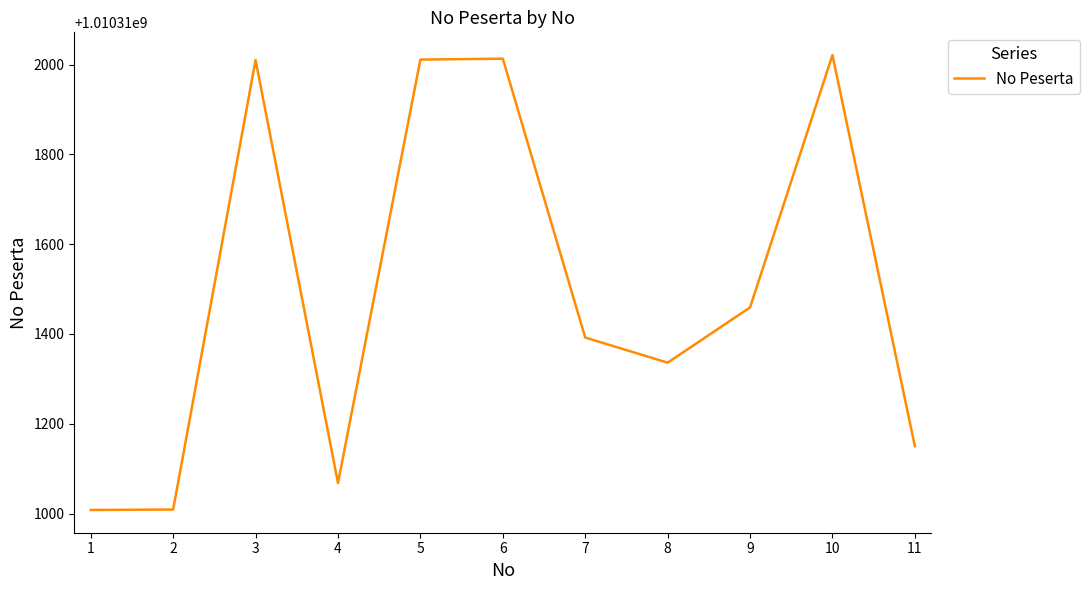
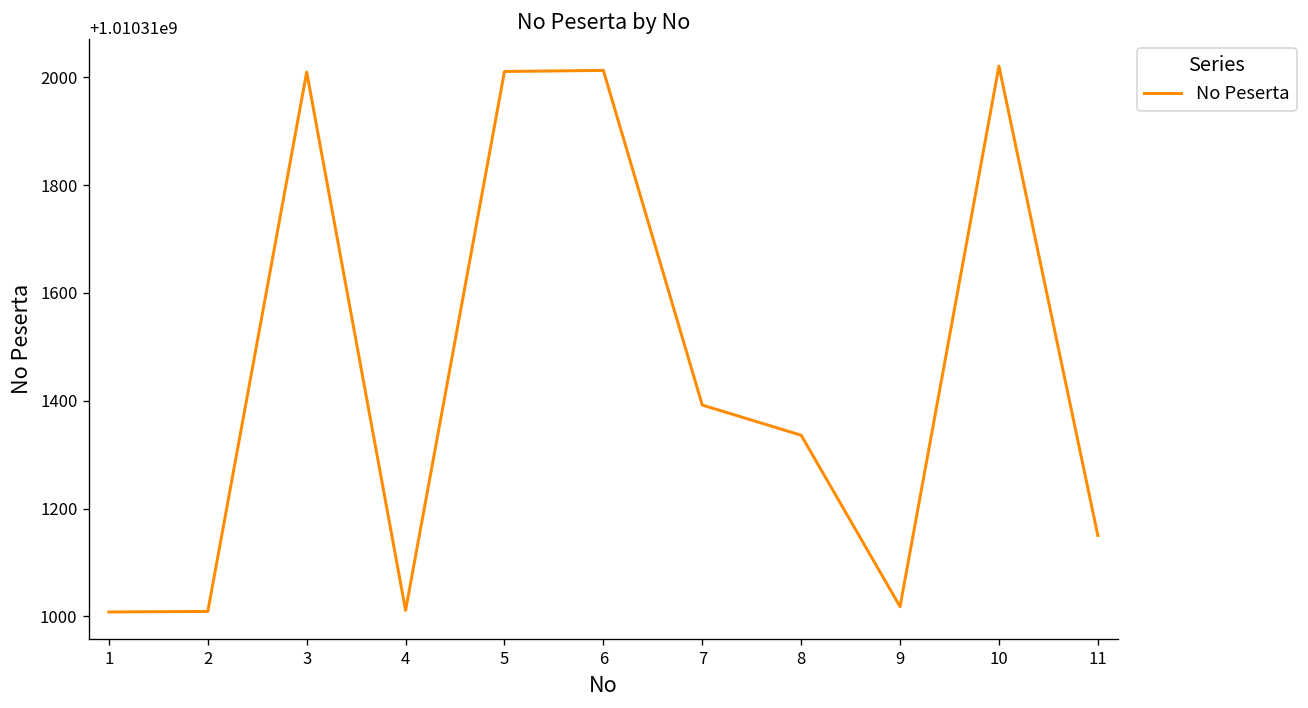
4: 1010311070 -> 1010311010
9: 1010311460 -> 1010311020
